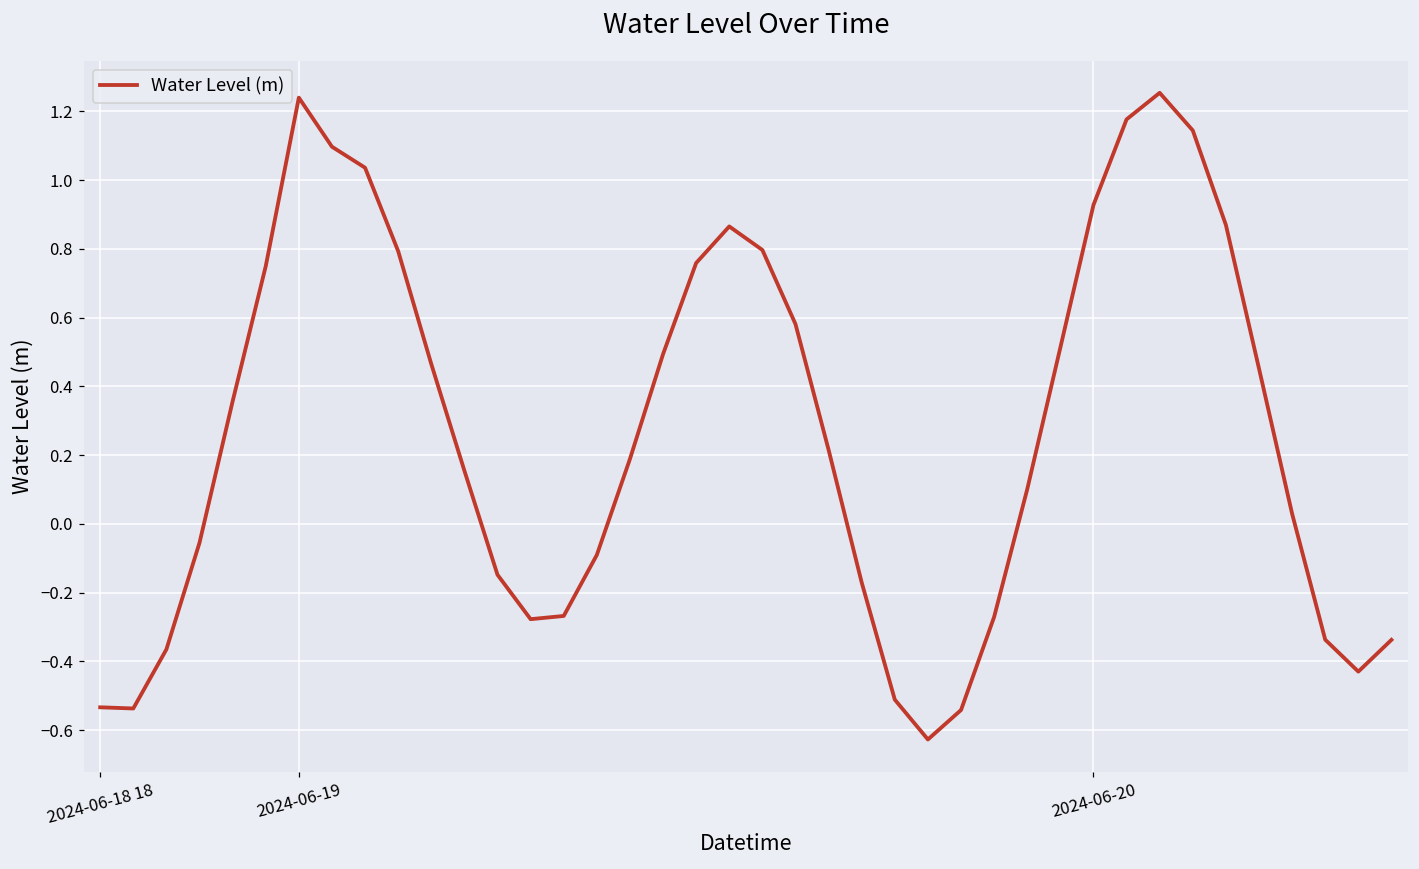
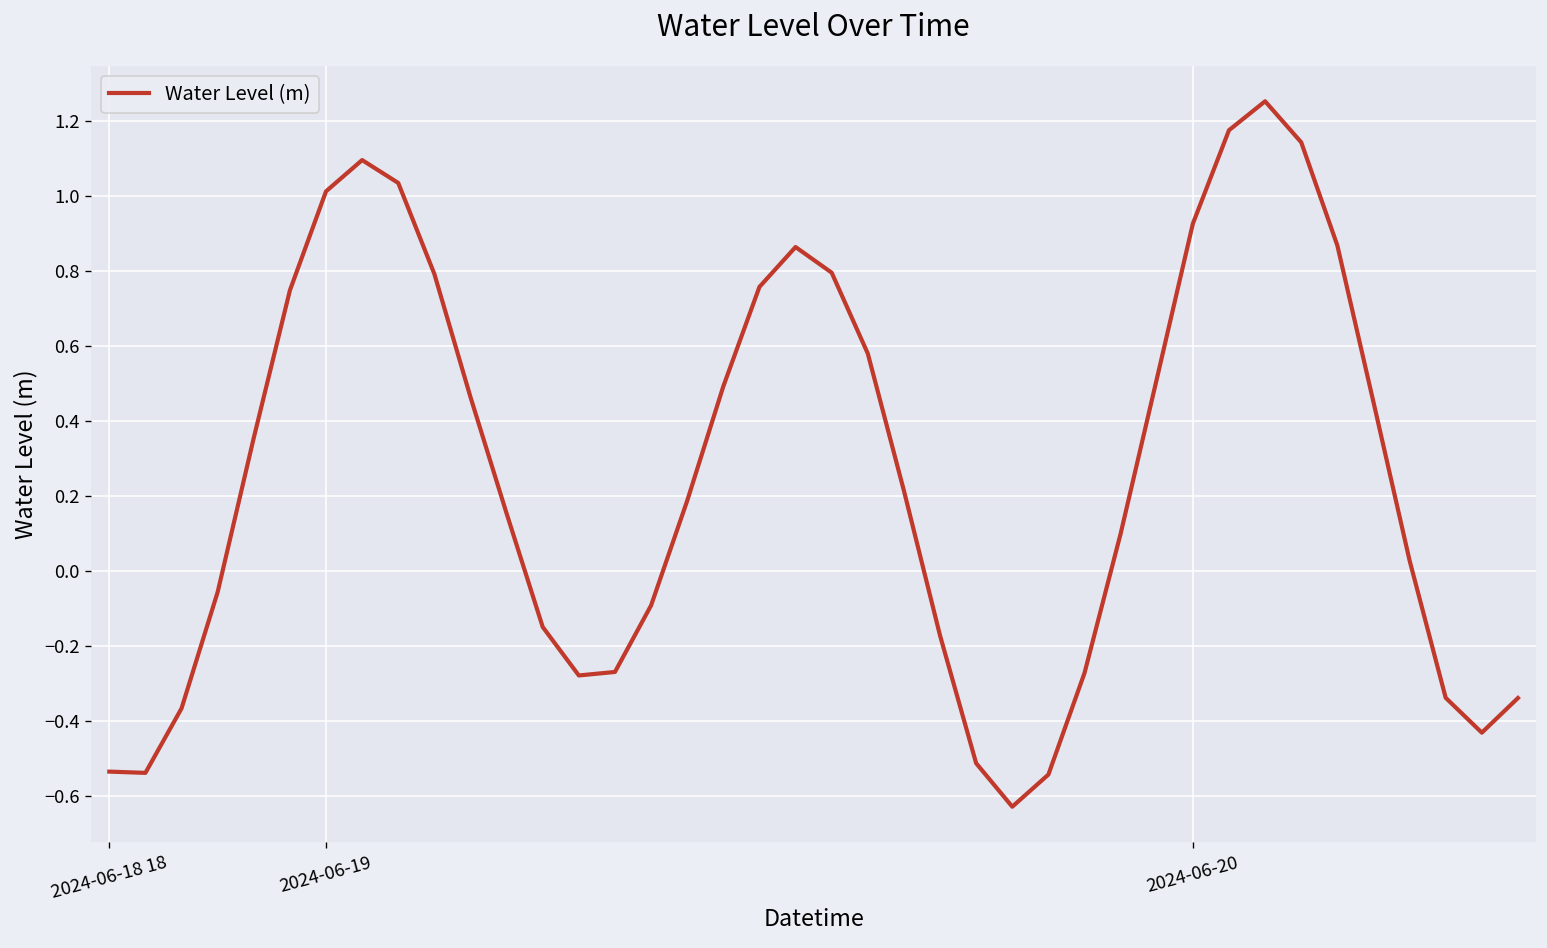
2024-06-19: 1.24 -> 1.01
